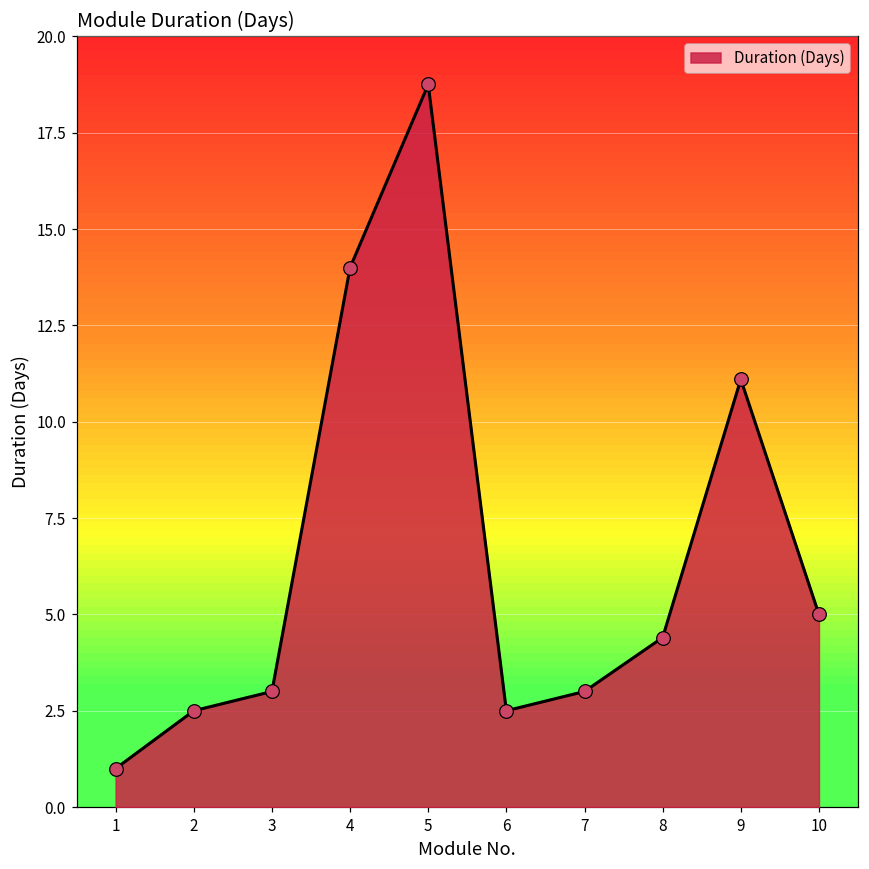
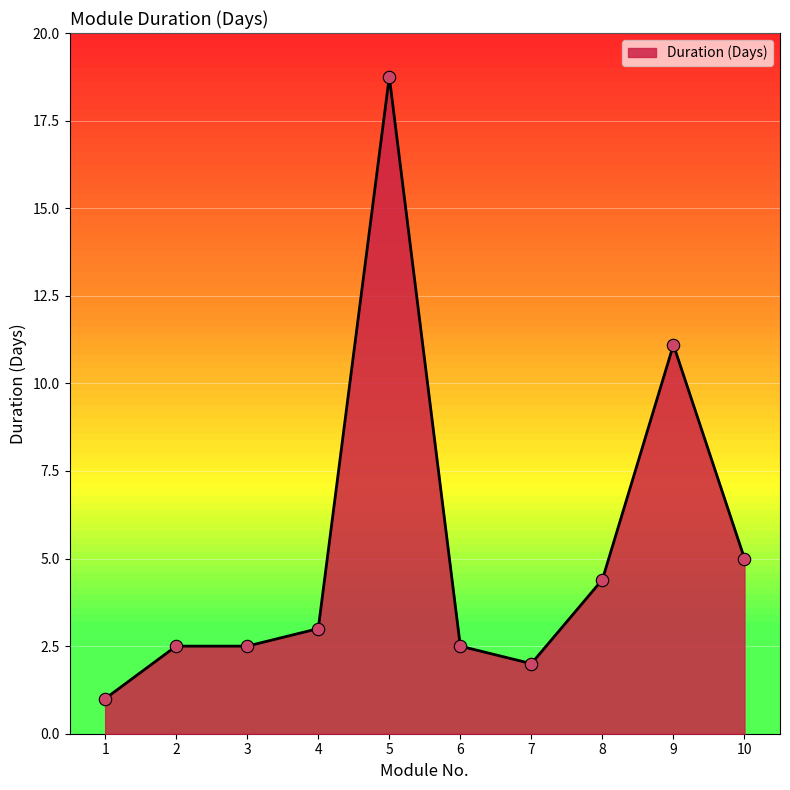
3: 3.0 -> 2.5
4: 14 -> 3
7: 3 -> 2
